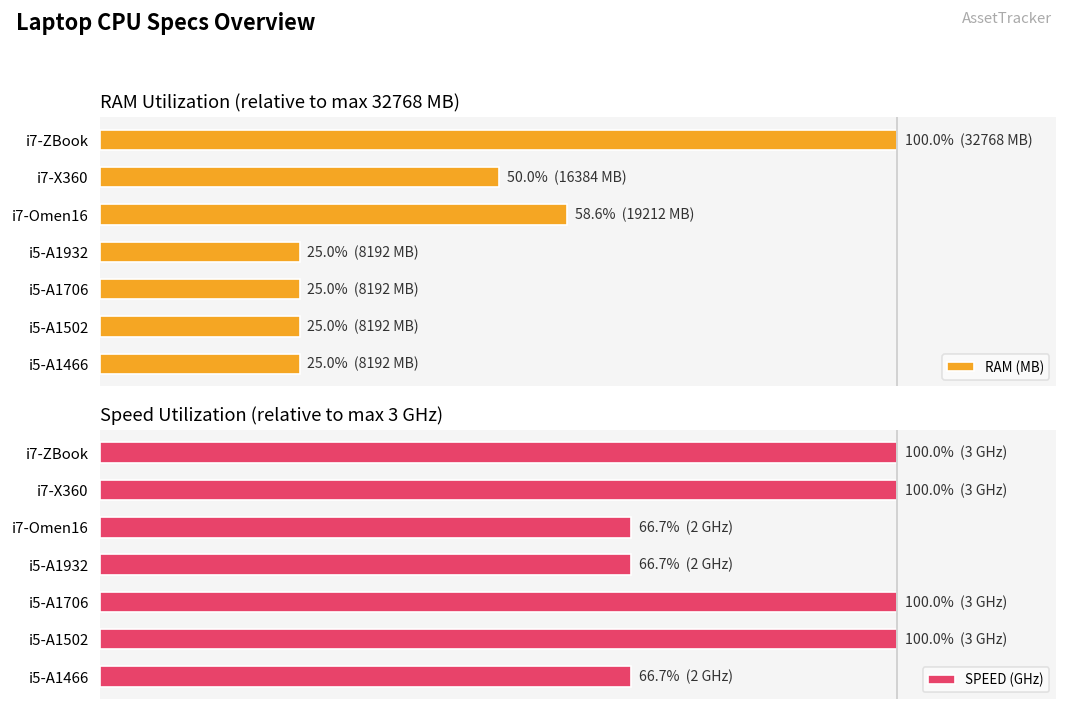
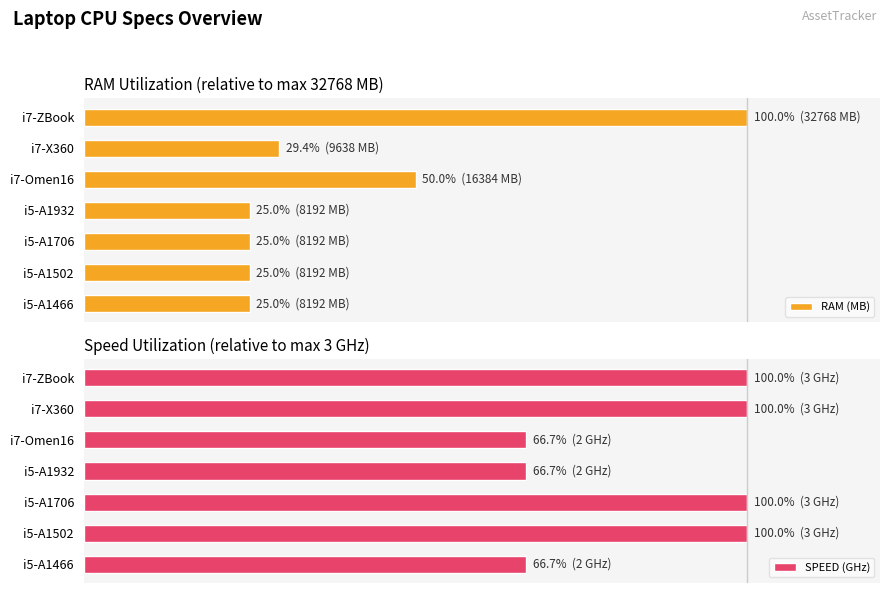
RAM Utilization (relative to max 32768 MB), i7-X360: 50.0% (16384 MB) -> 29.4% (9638 MB)
RAM Utilization (relative to max 32768 MB), i7-Omen16: 58.6% (19212 MB) -> 50.0% (16384 MB)
